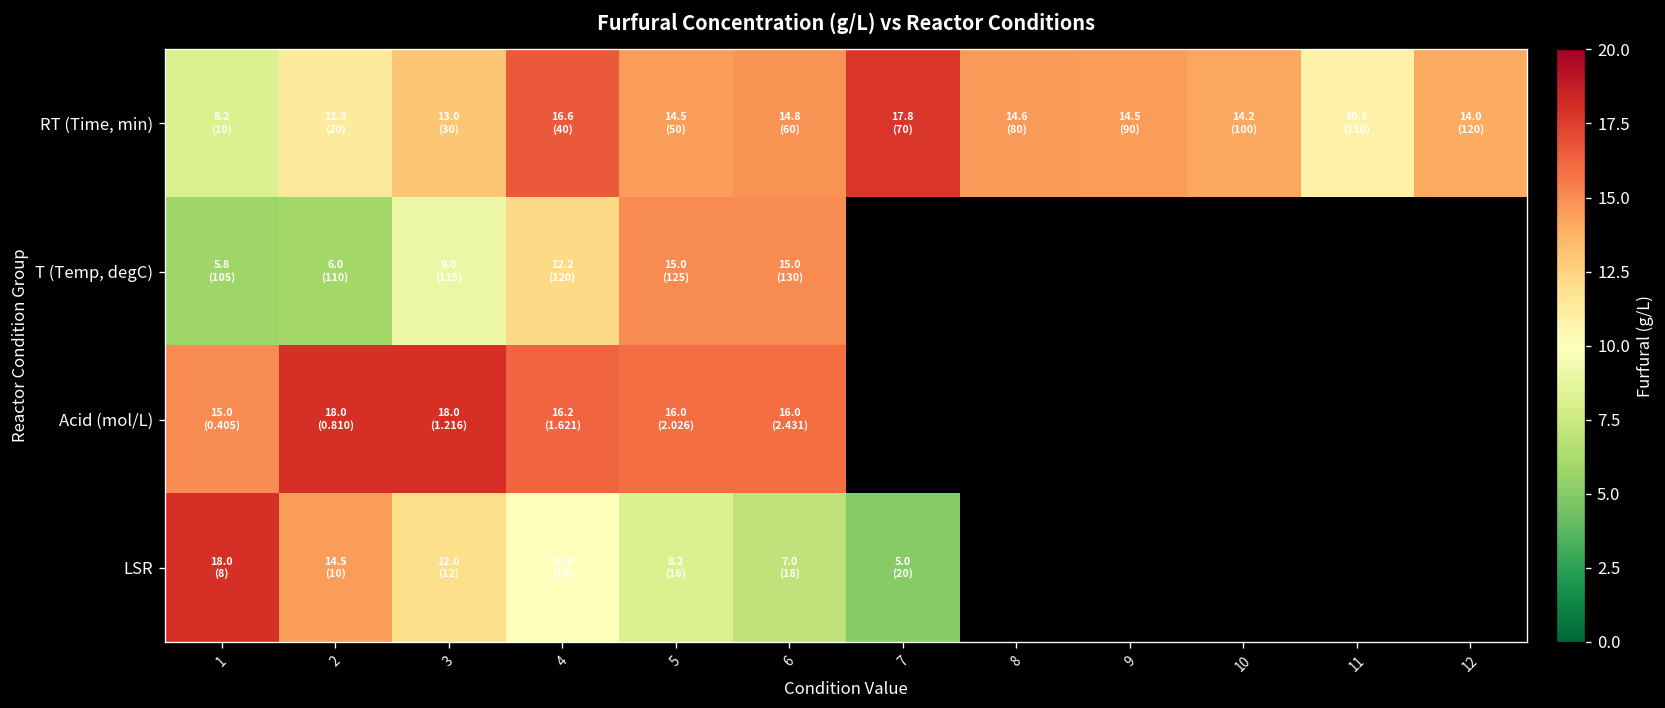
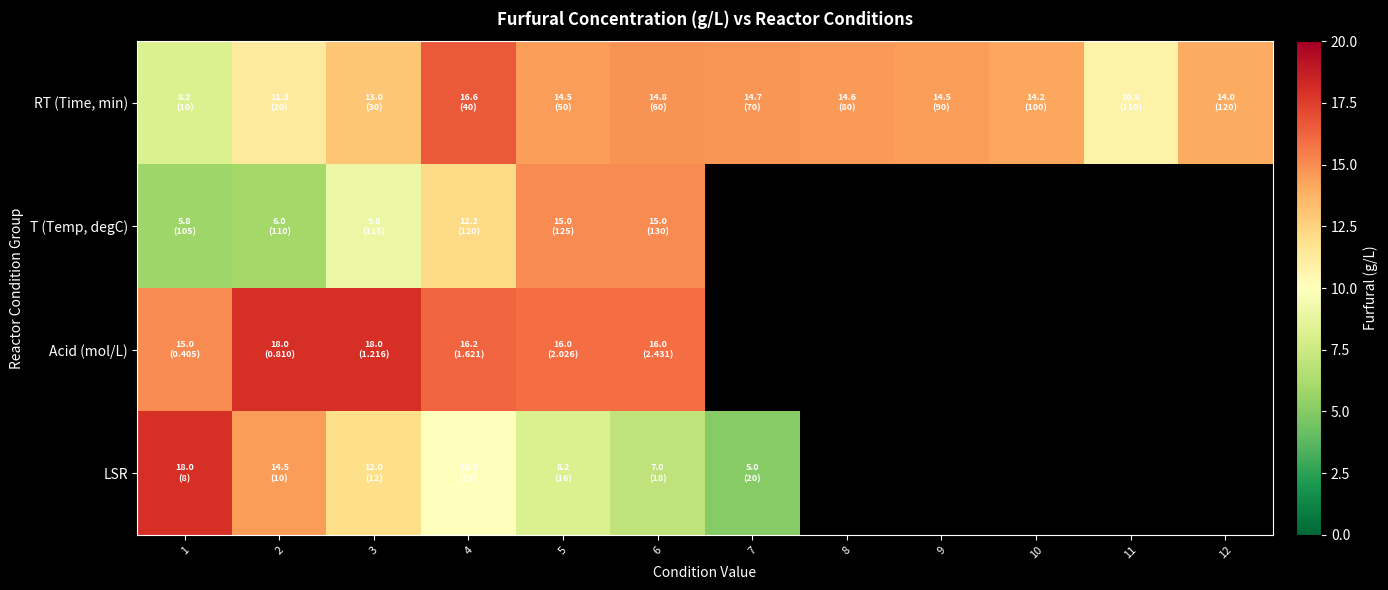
RT (Time, min), 7: 17.8 -> 14.7
